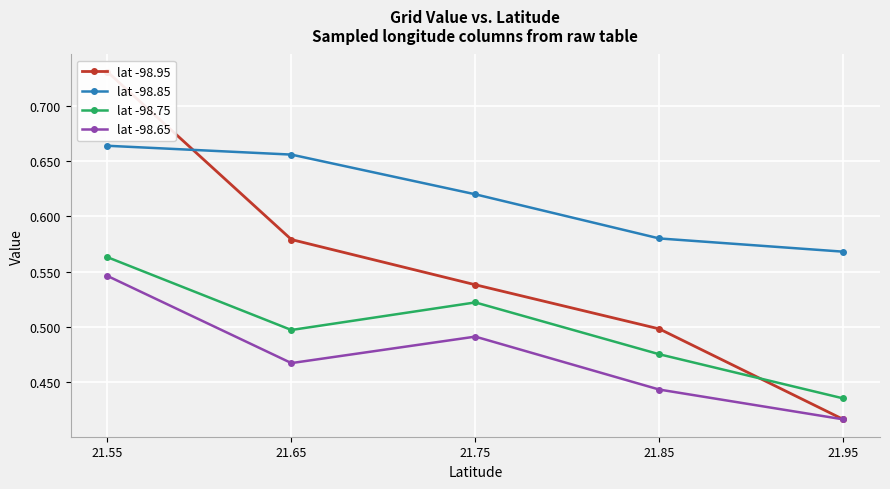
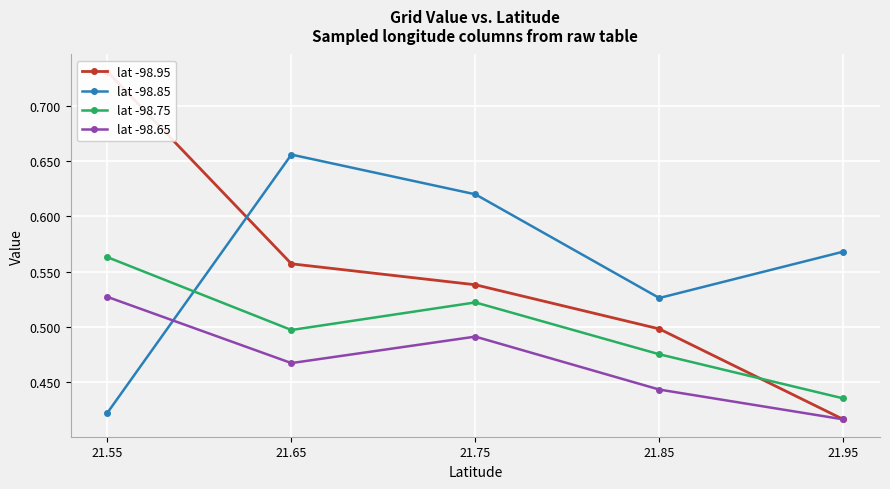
lat -98.85, 21.55: 0.664 -> 0.422
lat -98.65, 21.55: 0.546 -> 0.527
lat -98.95, 21.65: 0.579 -> 0.557
lat -98.85, 21.85: 0.580 -> 0.526
